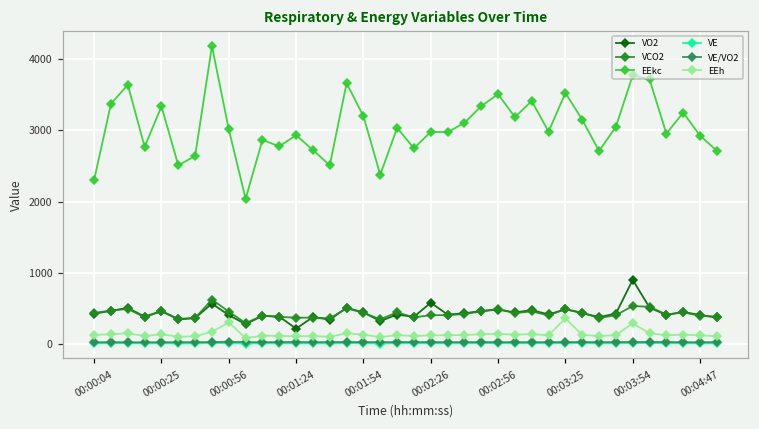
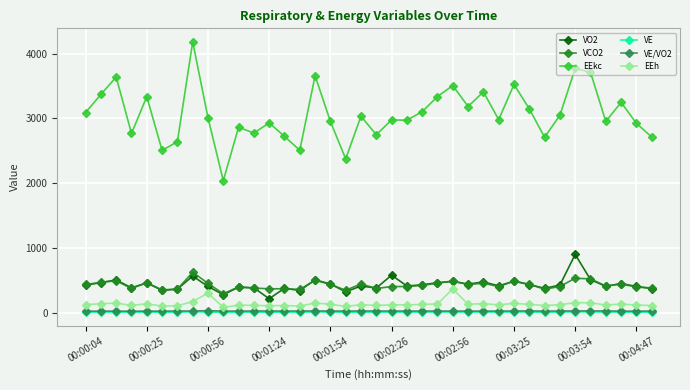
EEkc, 00:00:04: 2300 -> 3100
EEkc, 00:01:54: 3200 -> 3000
EEh, 00:02:56: 100 -> 400
EEh, 00:03:25: 400 -> 100
EEh, 00:03:54: 300 -> 200
